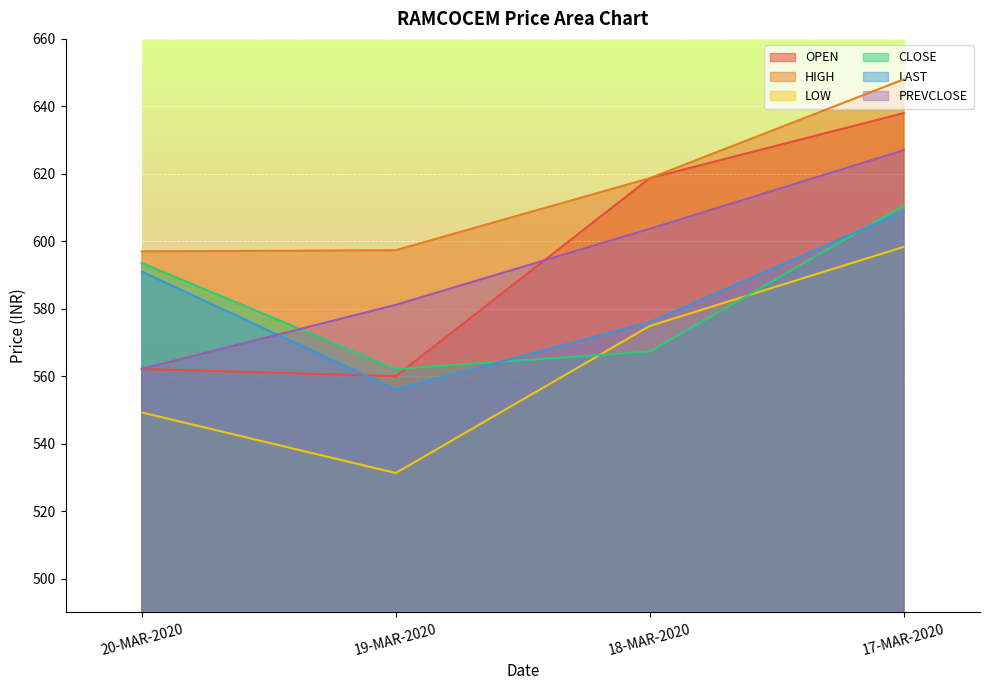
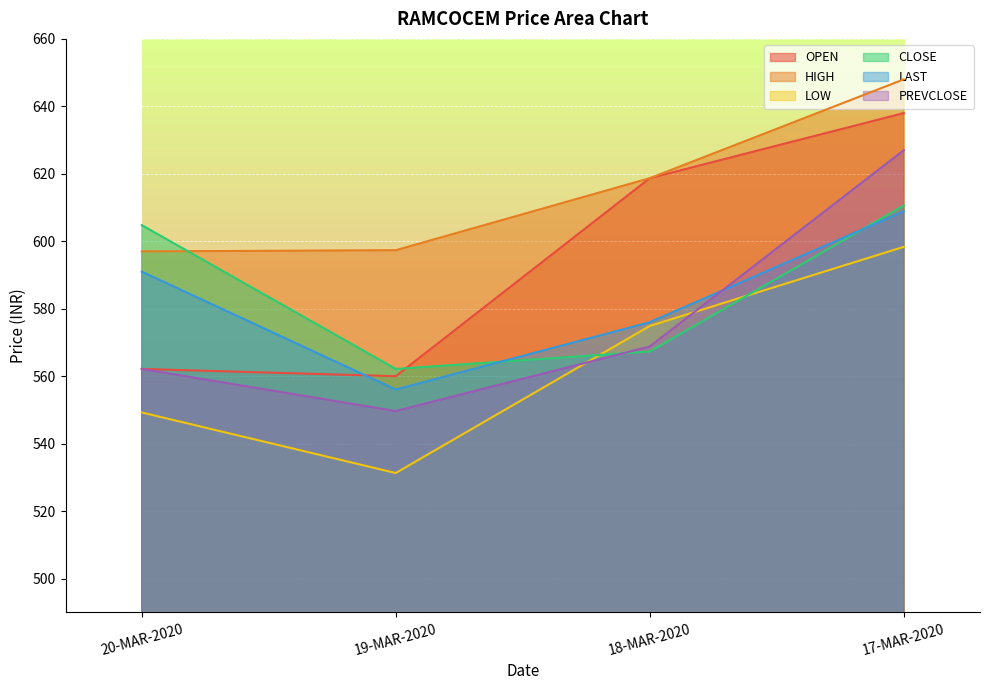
CLOSE, 20-MAR-2020: 594 -> 605
PREVCLOSE, 19-MAR-2020: 581 -> 550
PREVCLOSE, 18-MAR-2020: 604 -> 569
